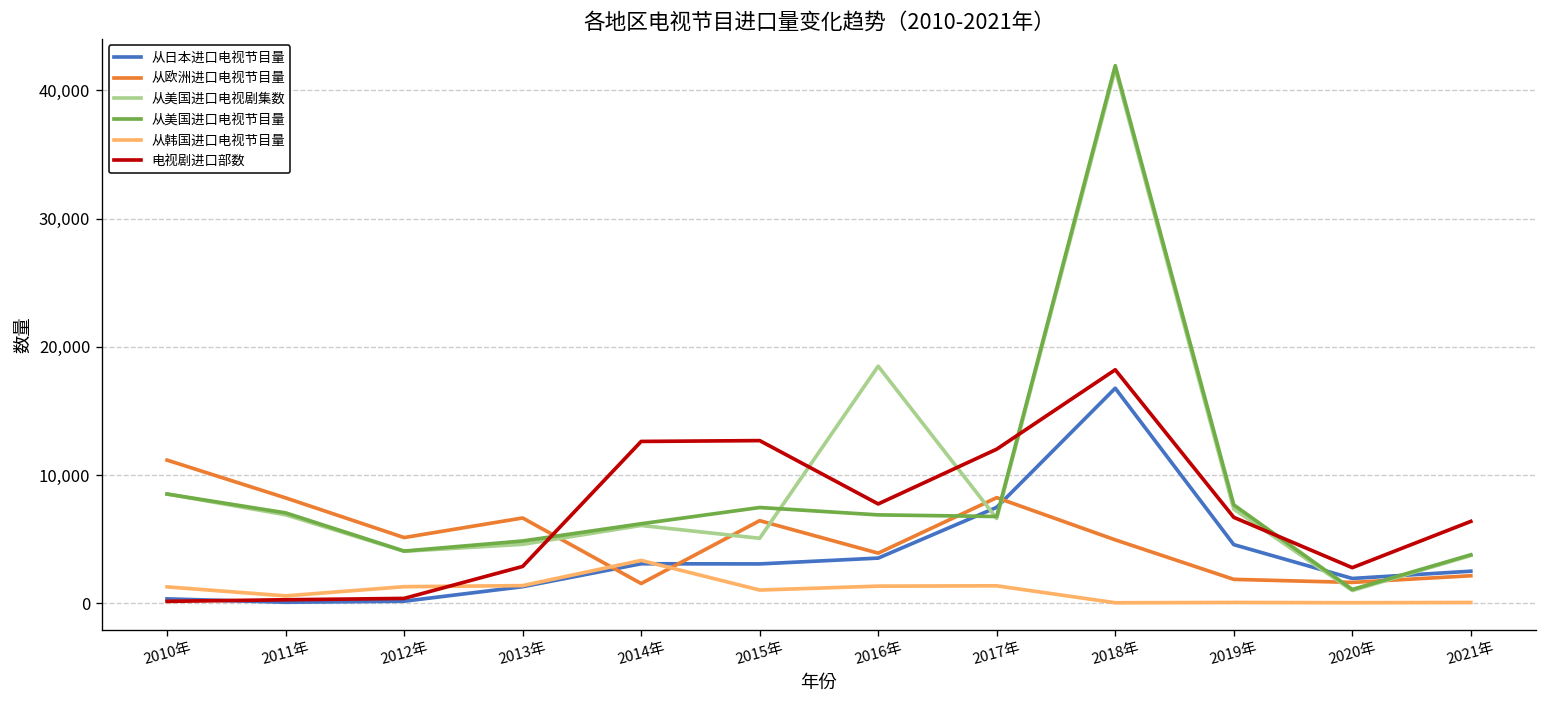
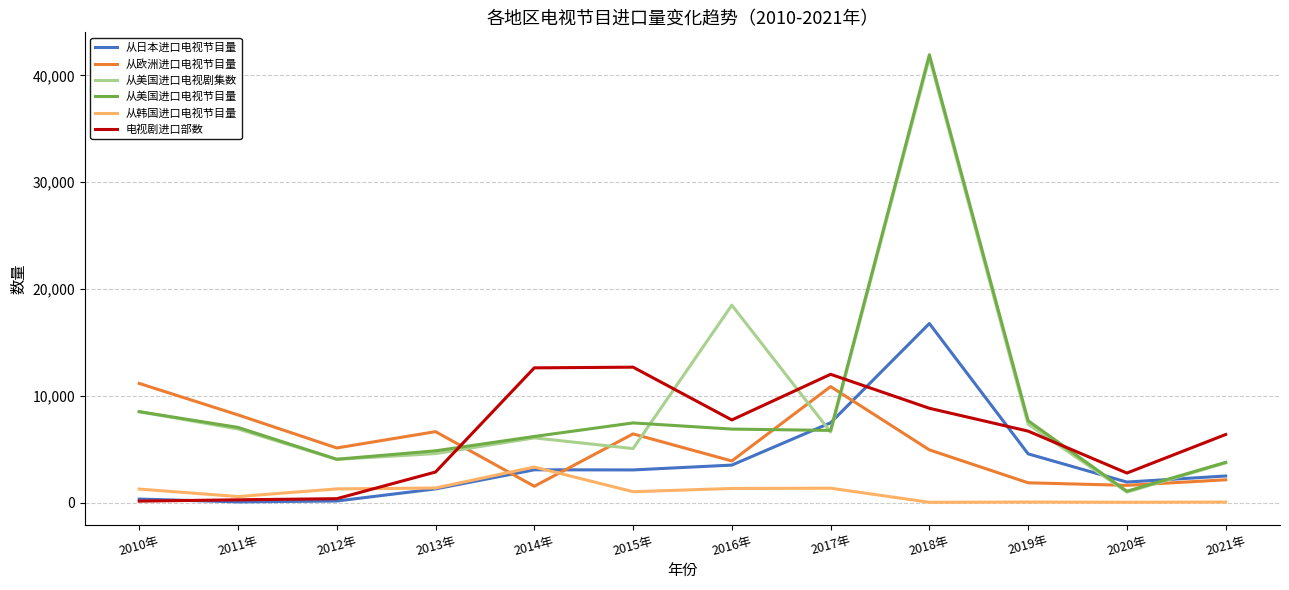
从欧洲进口电视节目量, 2017年: 8,200 -> 10,900
电视剧进口部数, 2018年: 18,200 -> 8,800
